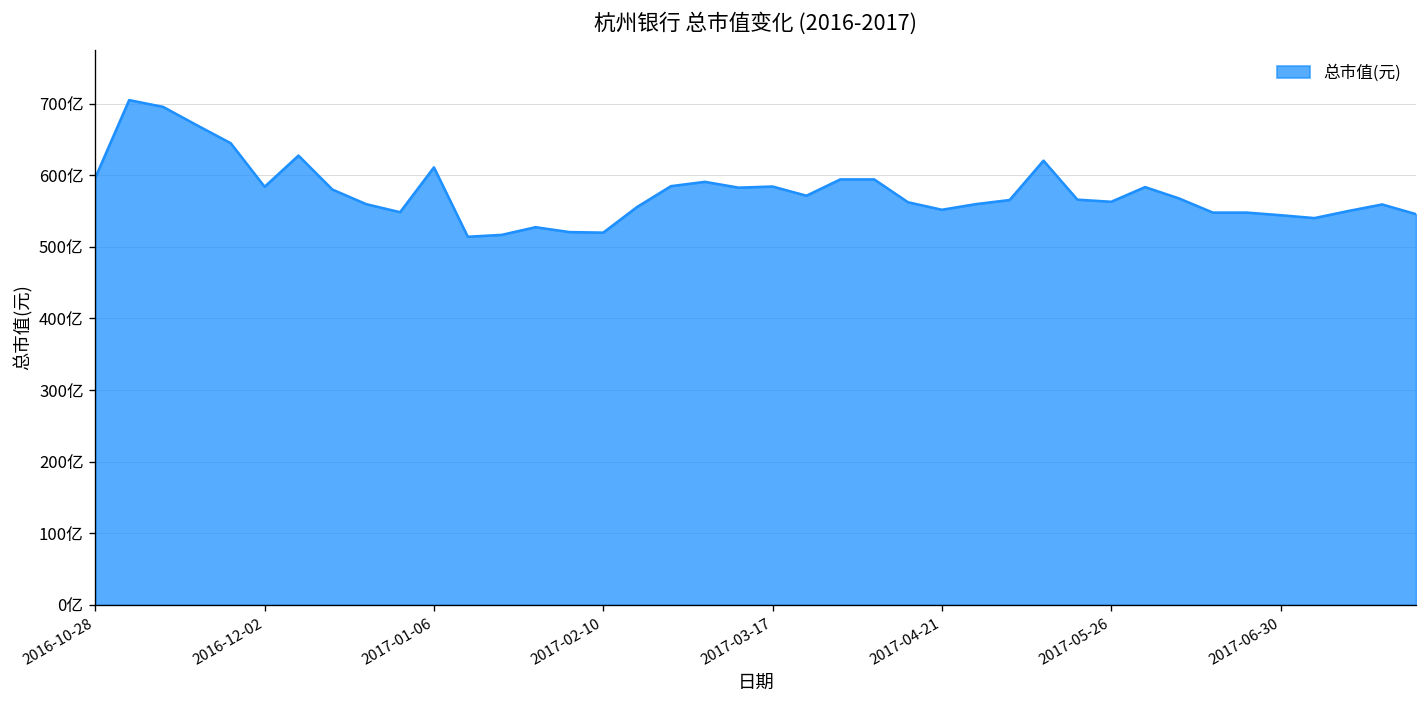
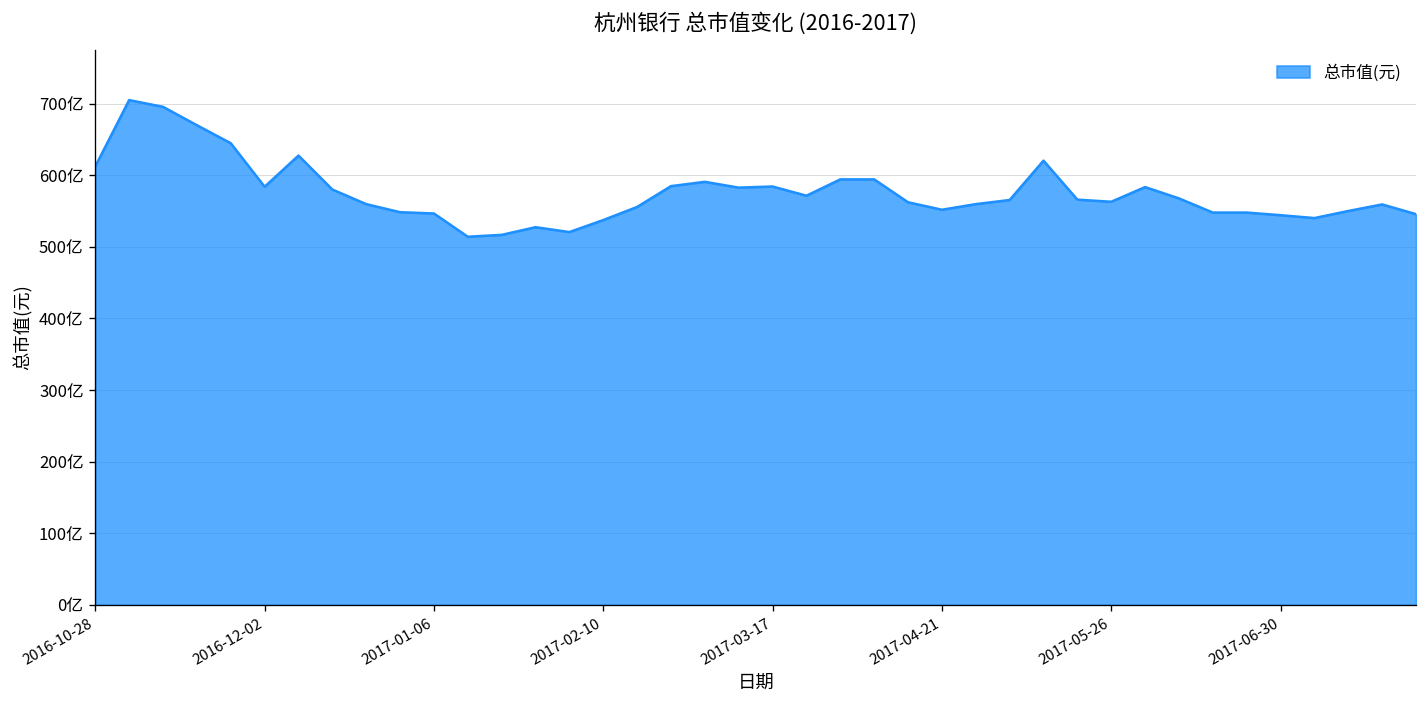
2016-10-28: 600亿 -> 610亿
2017-01-06: 610亿 -> 550亿
2017-02-10: 520亿 -> 540亿
